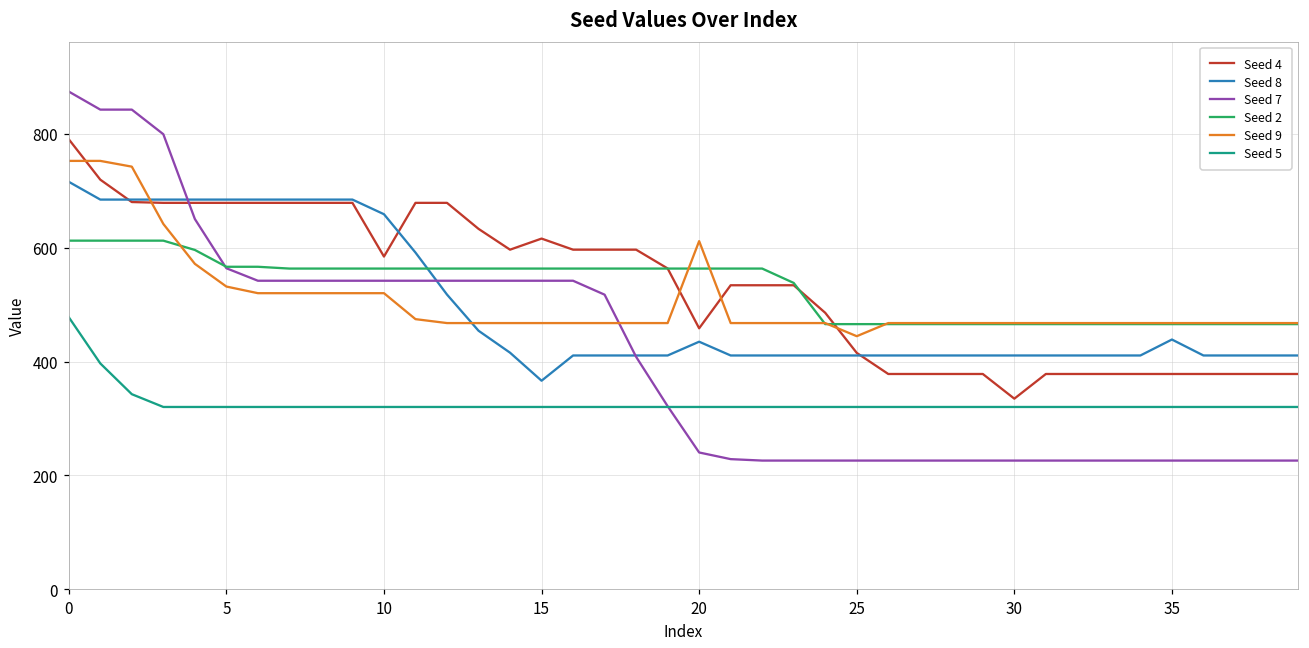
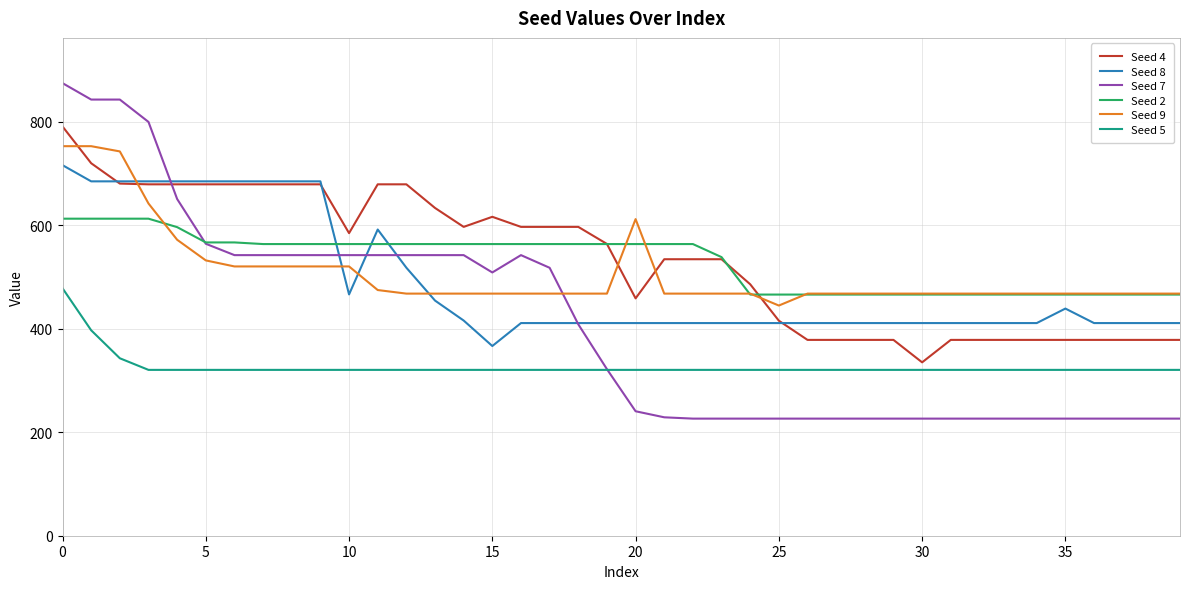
Seed 8, 10: 660 -> 470
Seed 7, 15: 540 -> 510
Seed 8, 20: 430 -> 410
